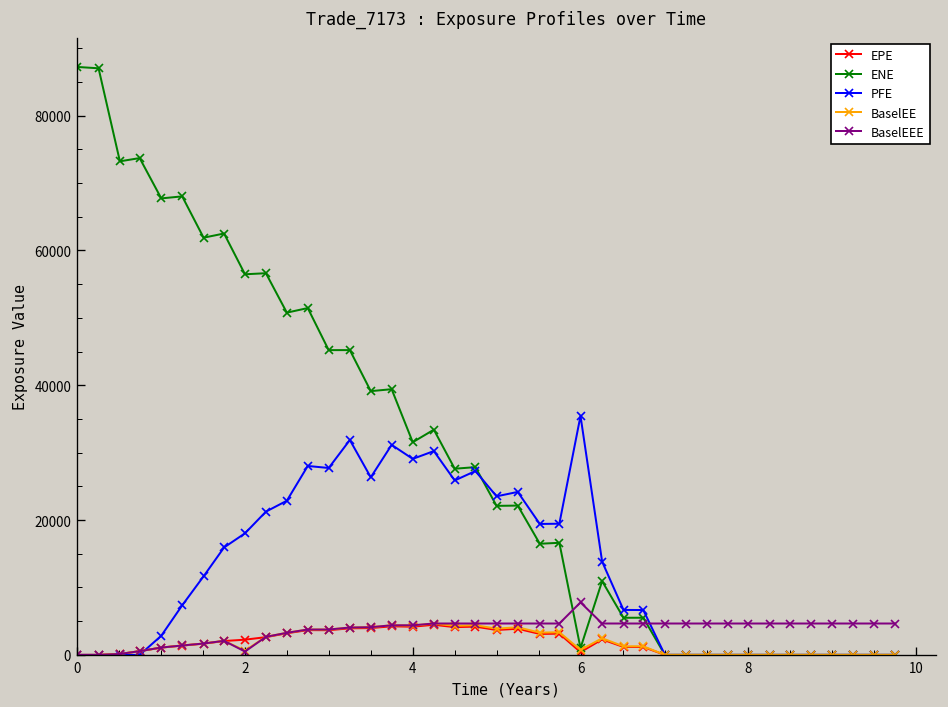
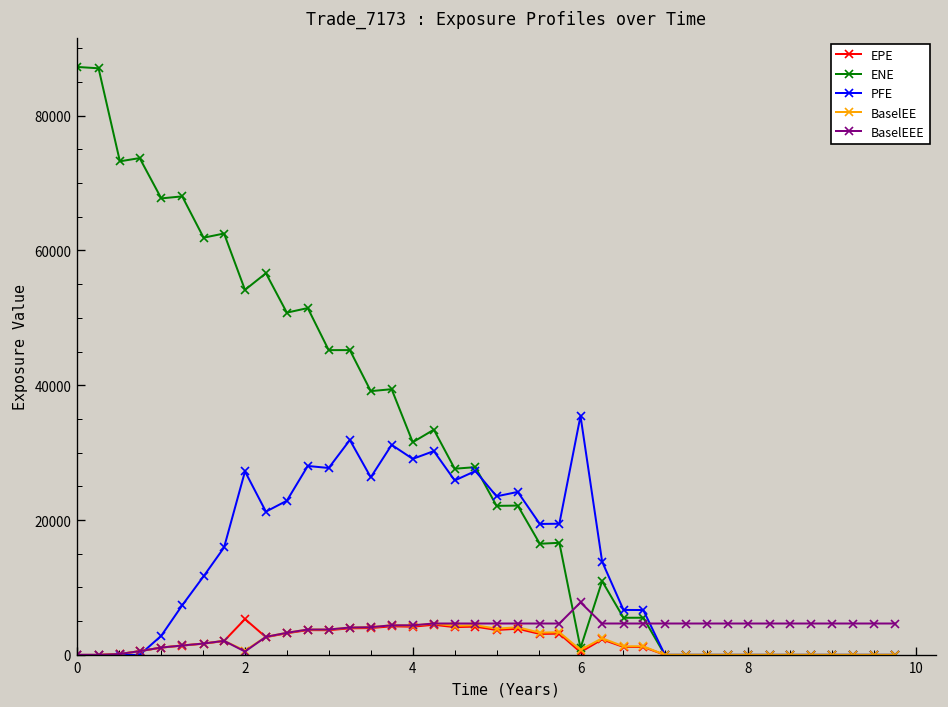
EPE, 2: 2000 -> 5000
ENE, 2: 56000 -> 54000
PFE, 2: 18000 -> 27000
